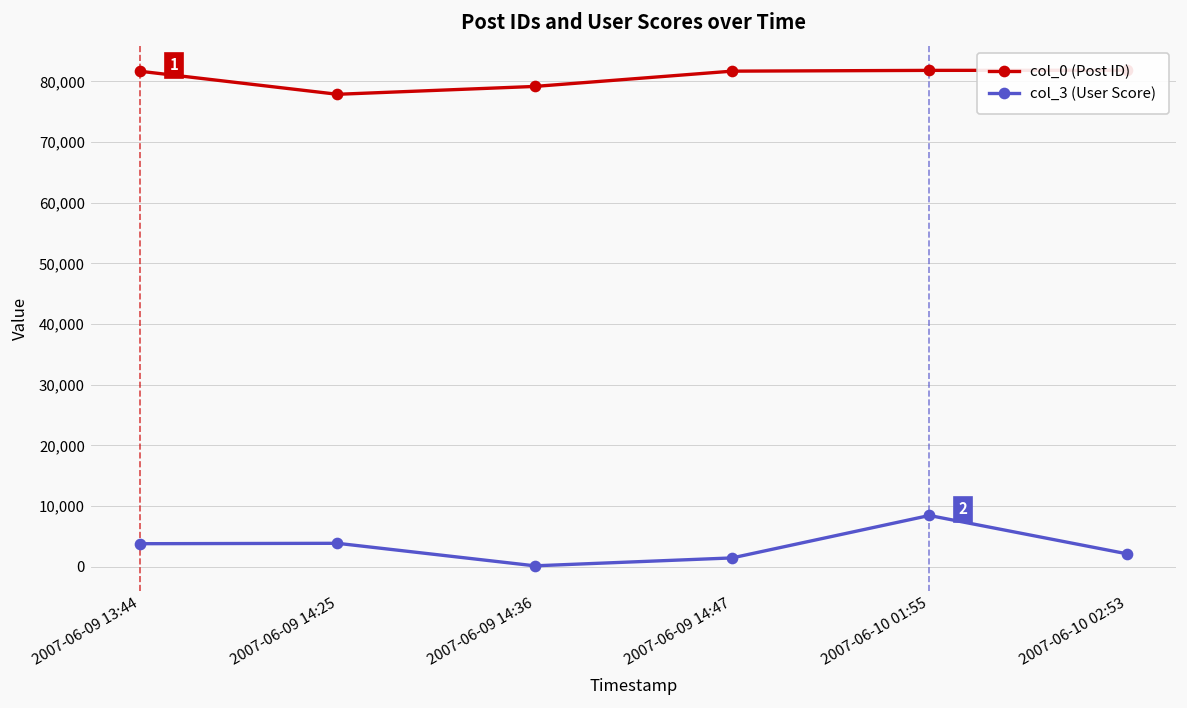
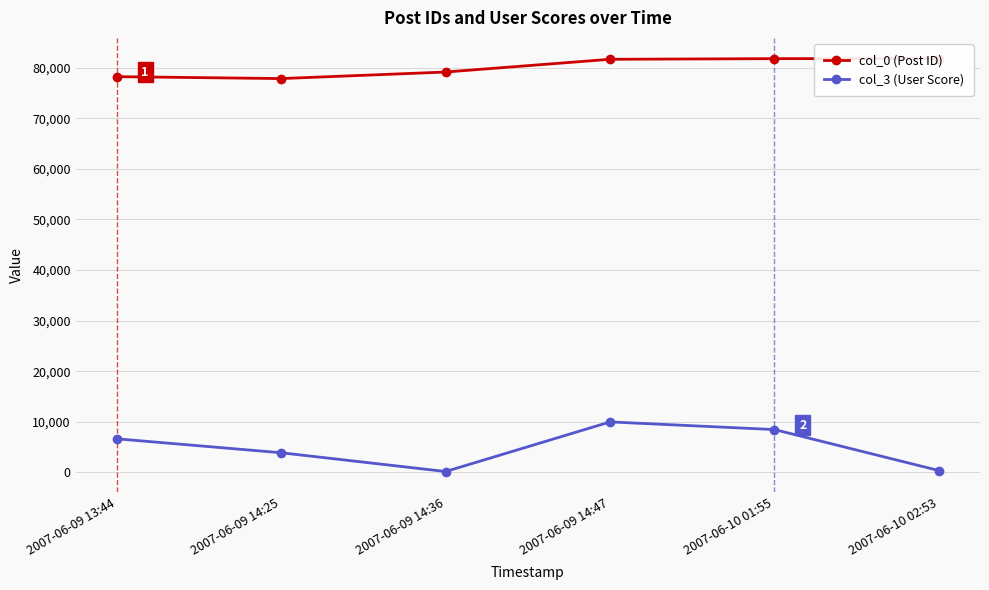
col_0 (Post ID), 2007-06-09 13:44: 82,000 -> 78,000
col_3 (User Score), 2007-06-09 13:44: 4,000 -> 7,000
col_3 (User Score), 2007-06-09 14:47: 1,000 -> 10,000
col_3 (User Score), 2007-06-10 02:53: 2,000 -> 0
